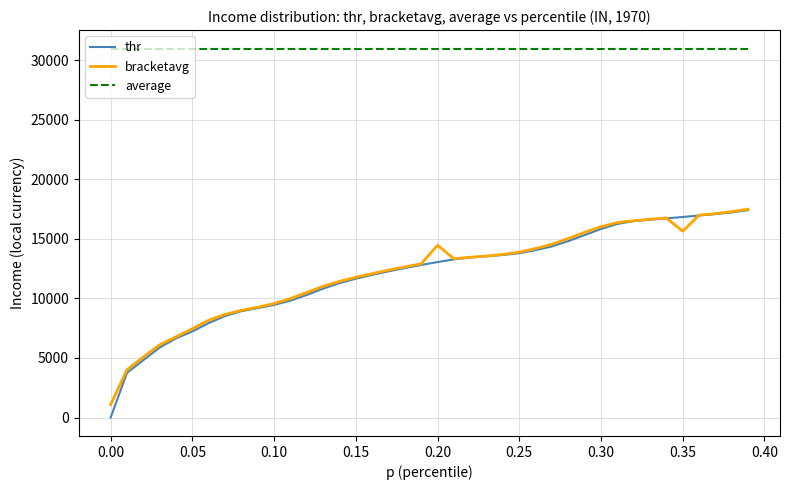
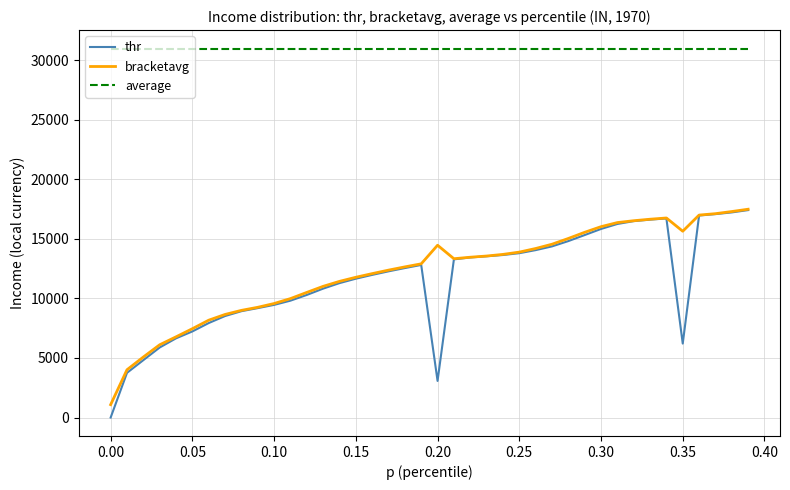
thr, 0.20: 13000 -> 3100
thr, 0.35: 16800 -> 6200
